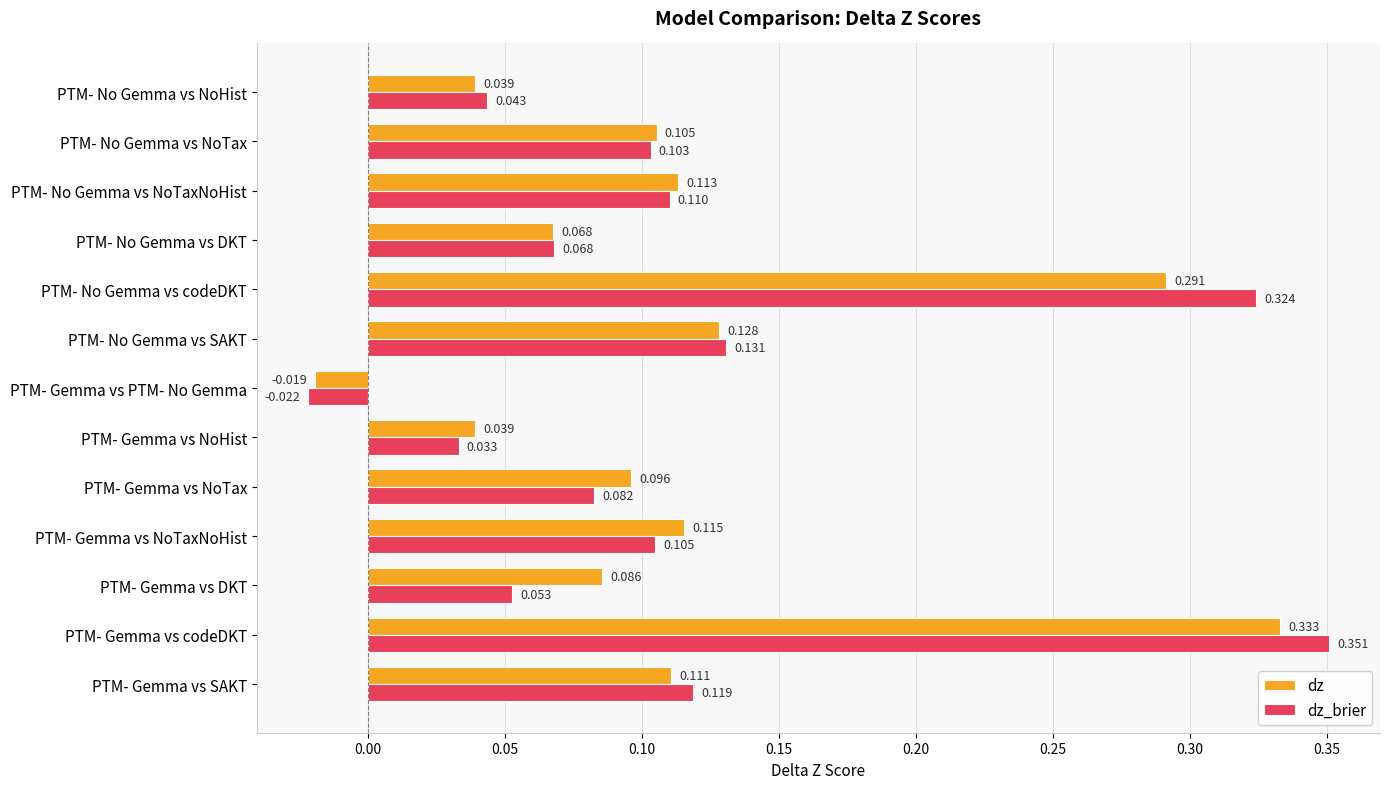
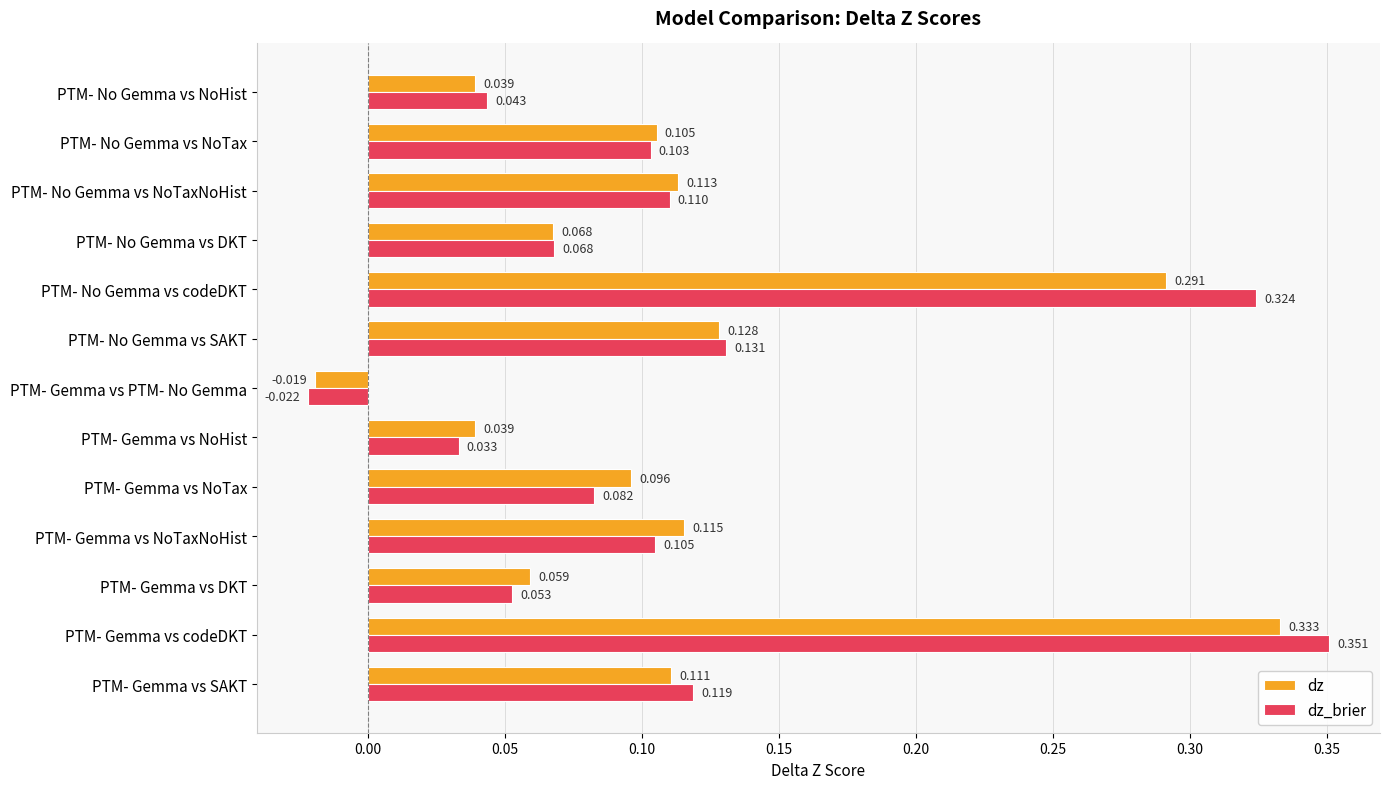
dz, PTM- Gemma vs DKT: 0.086 -> 0.059
